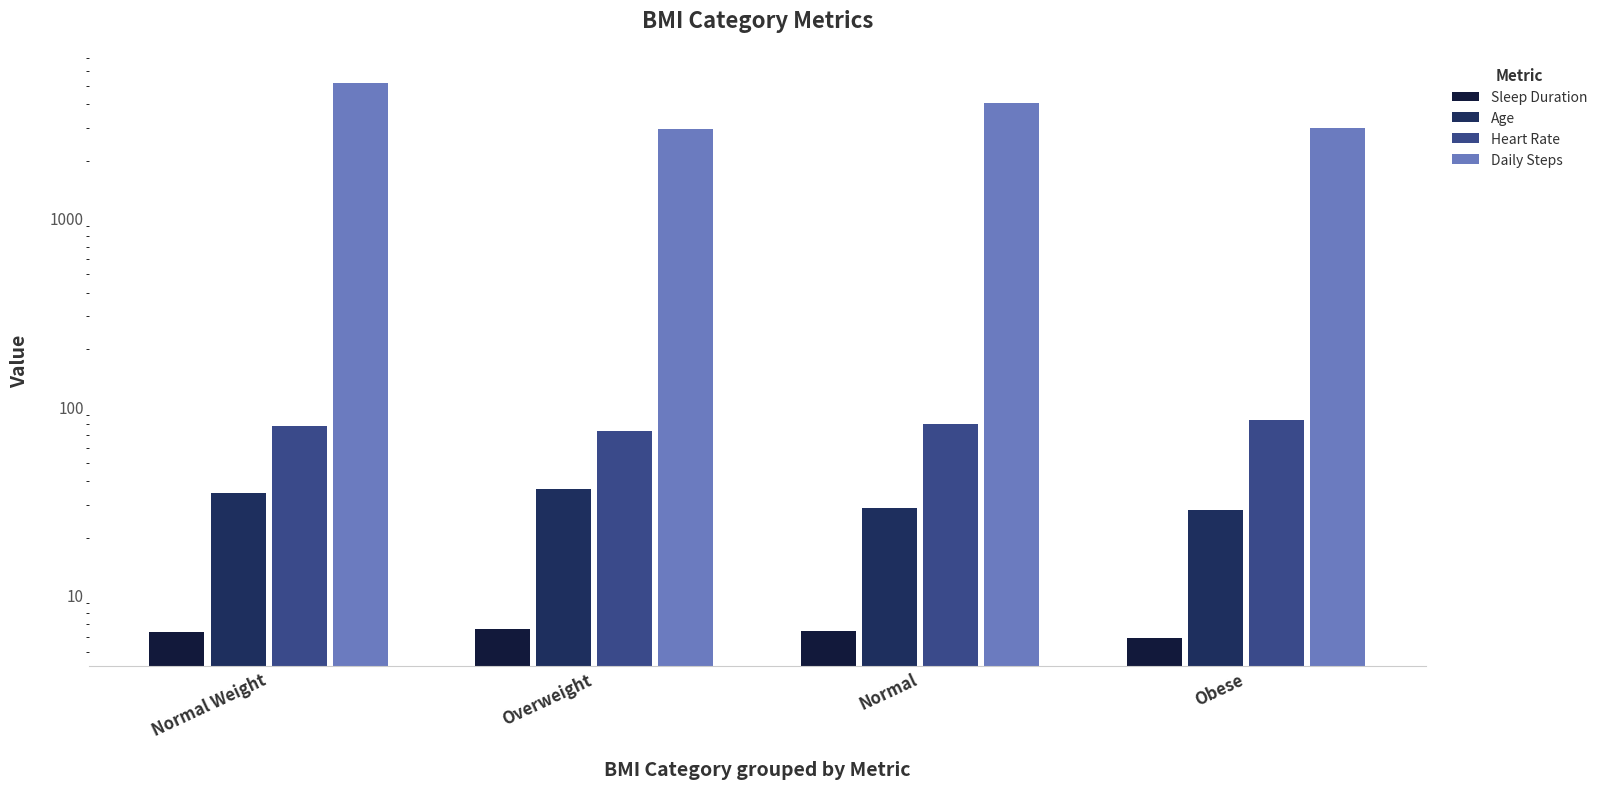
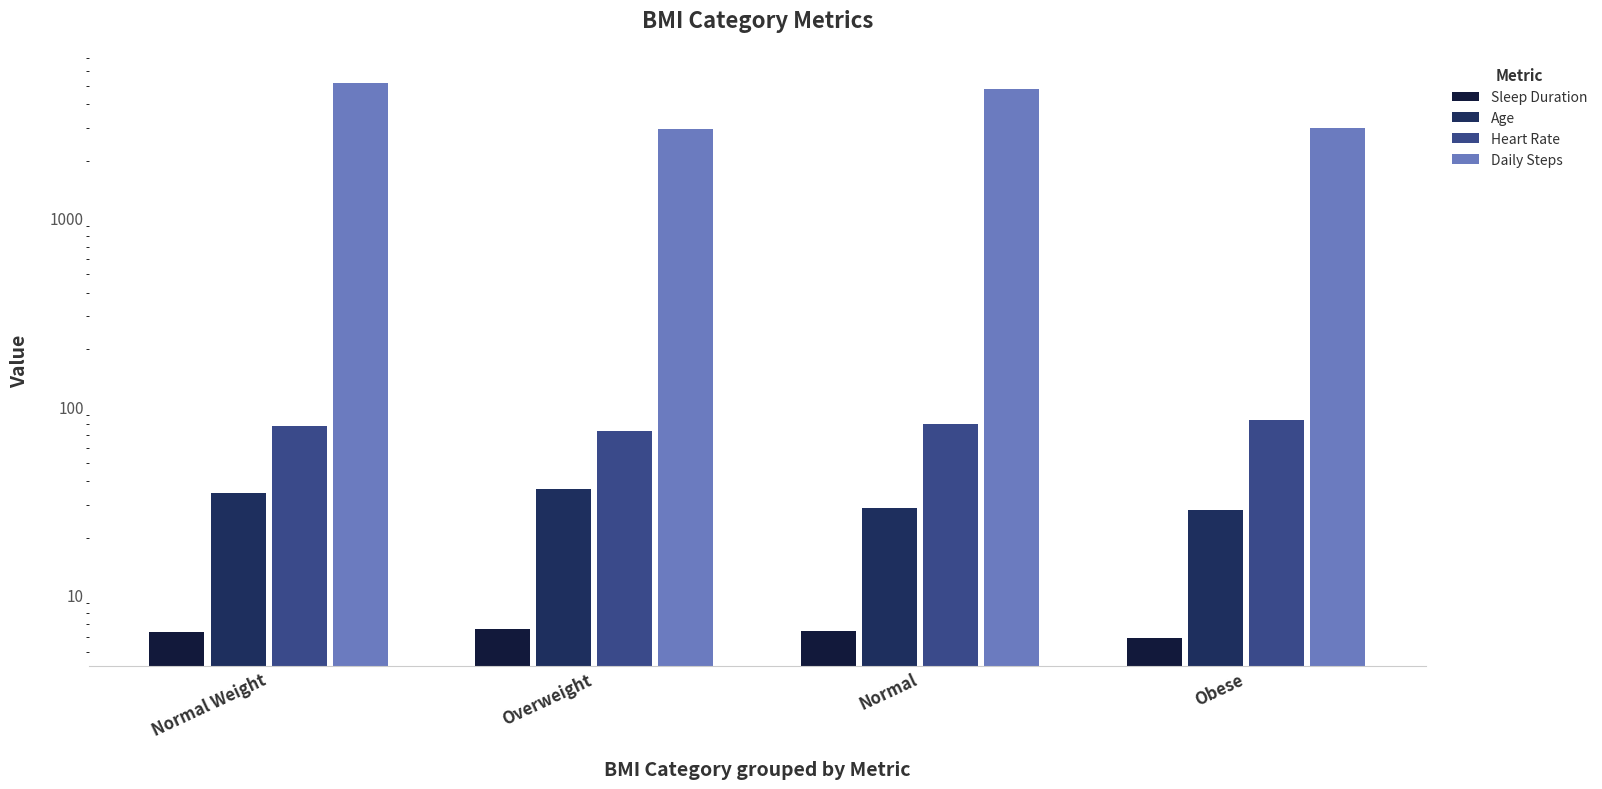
Daily Steps, Normal: 4100 -> 4800
